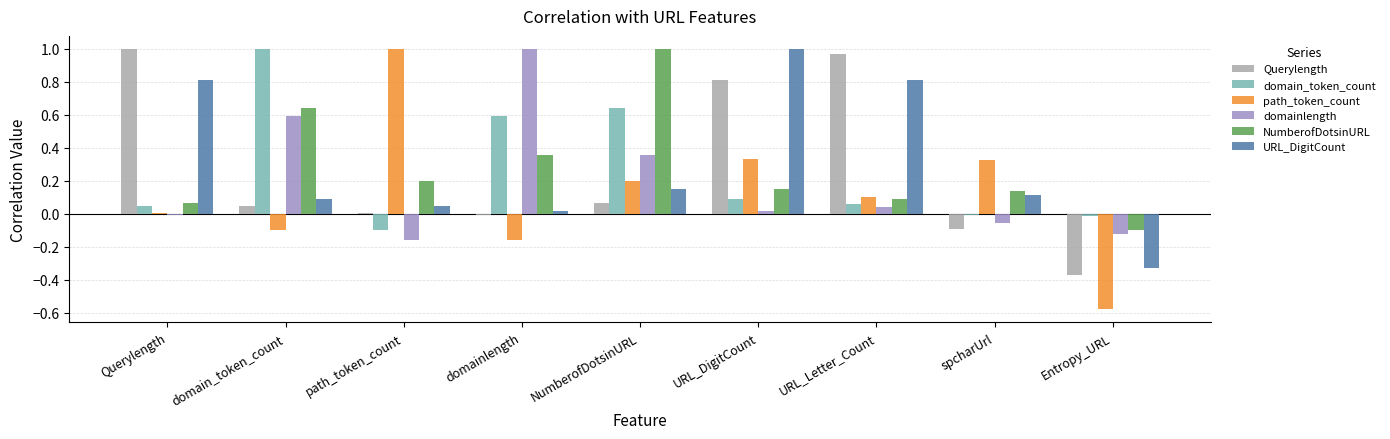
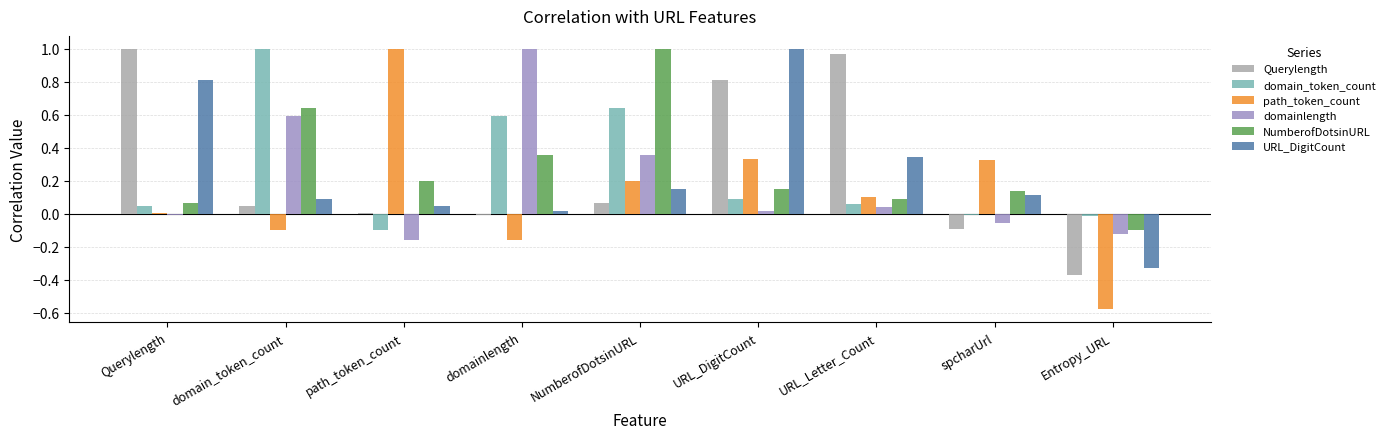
URL_DigitCount, URL_Letter_Count: 0.81 -> 0.34
